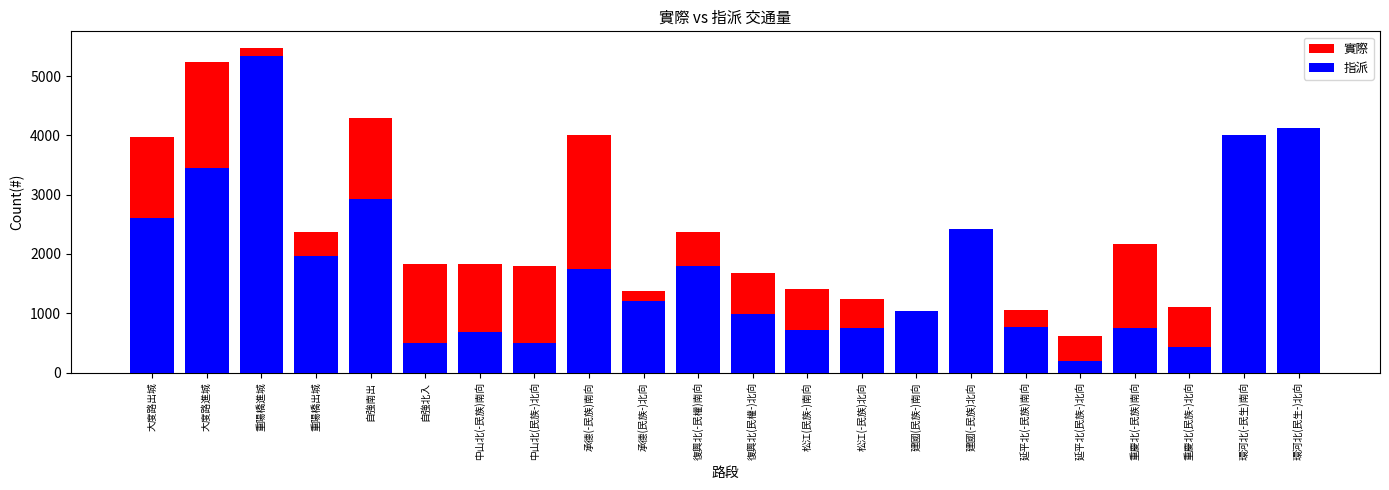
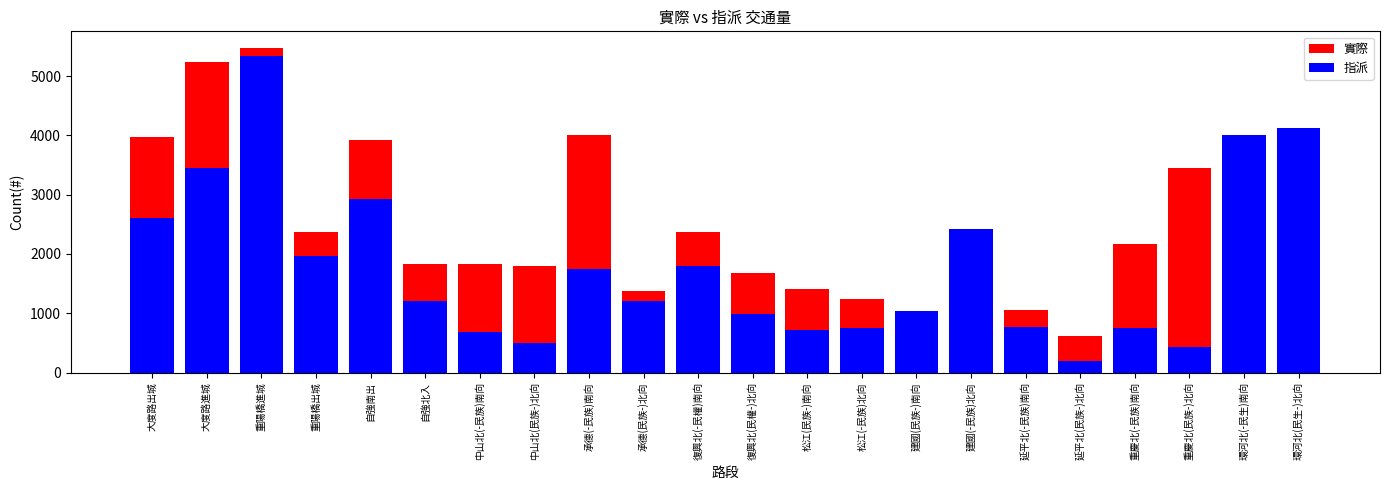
實際, 自強南出: 4300 -> 3900
指派, 自強北入: 500 -> 1200
實際, 重慶北(民族-)北向: 1100 -> 3400
